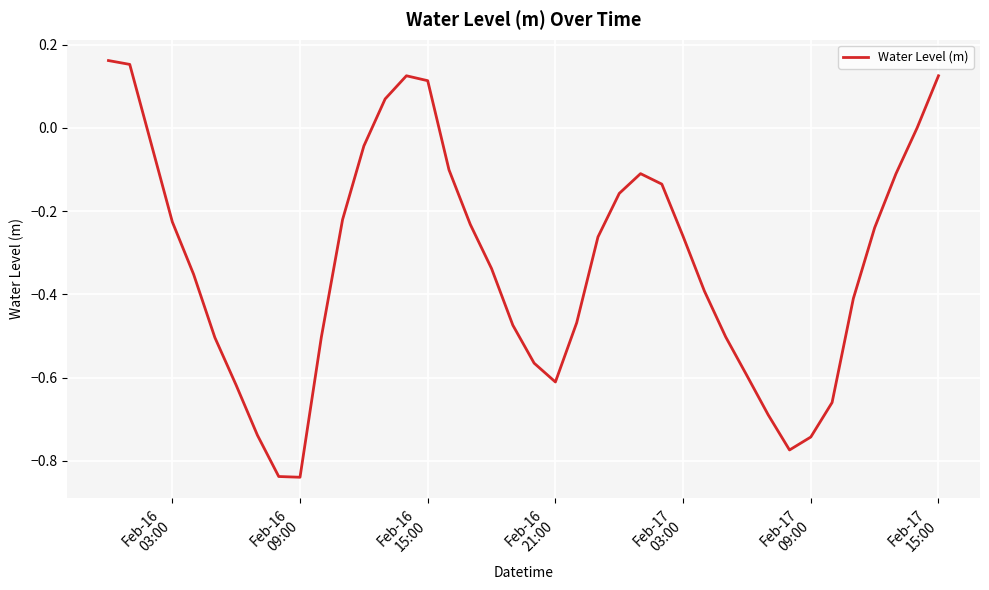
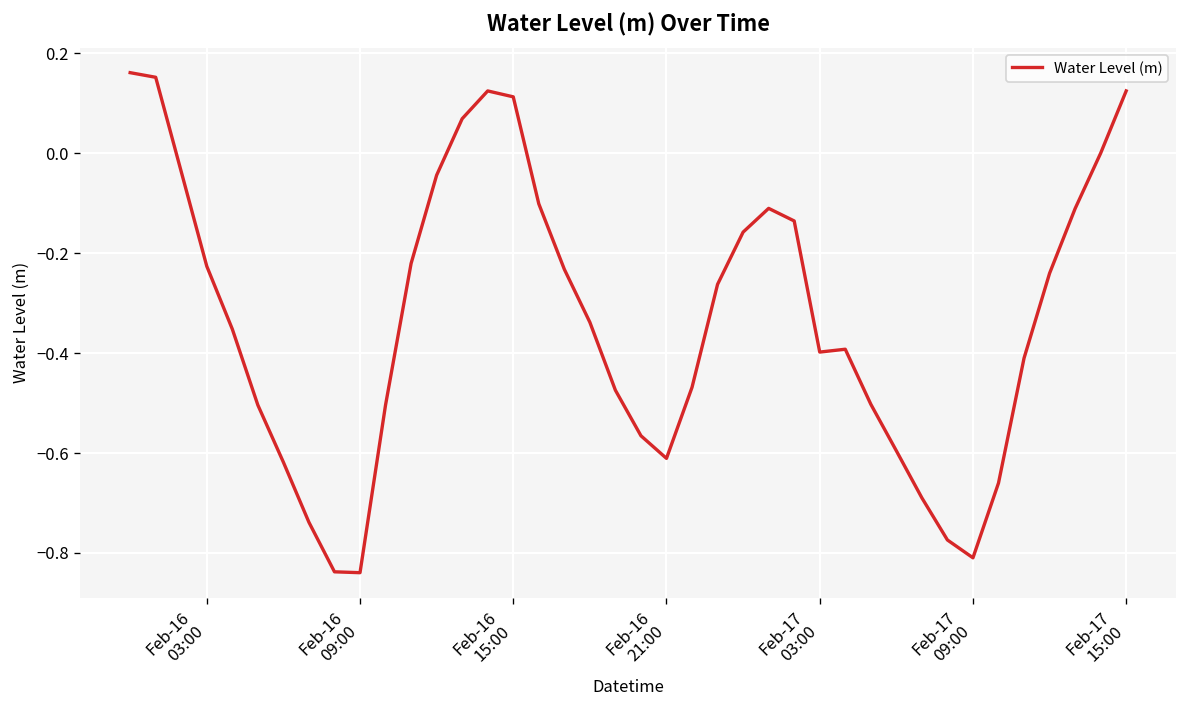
Feb-17 03:00: -0.26 -> -0.40
Feb-17 09:00: -0.74 -> -0.81
